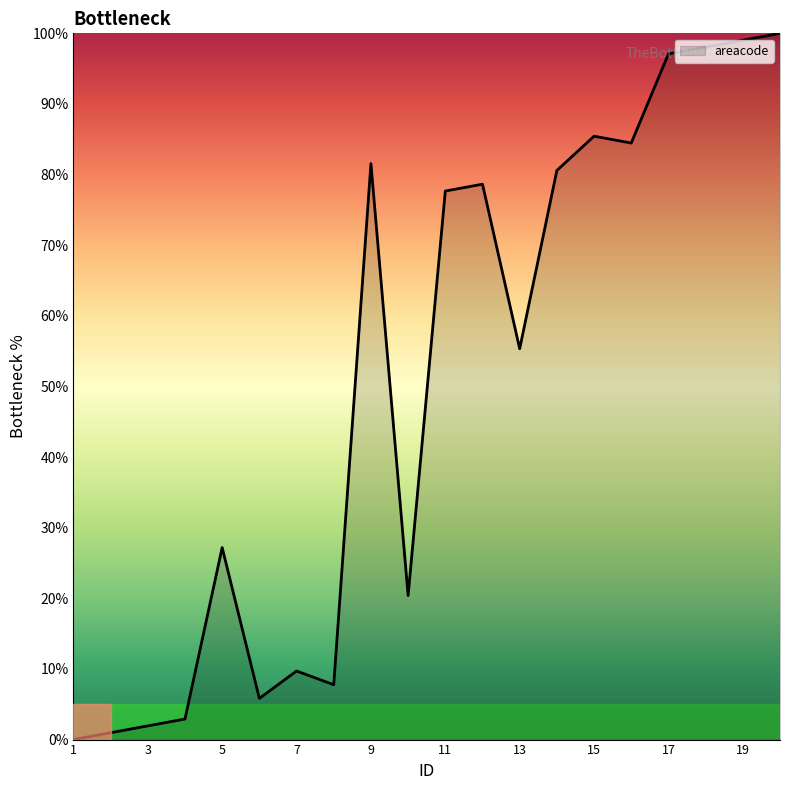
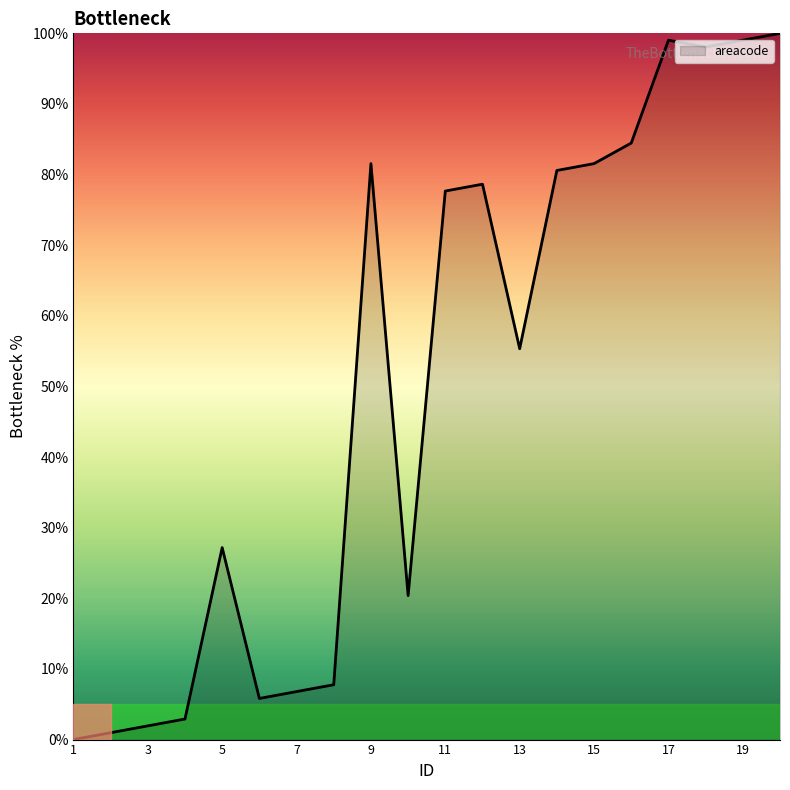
7: 10% -> 7%
15: 85% -> 82%
17: 97% -> 99%
